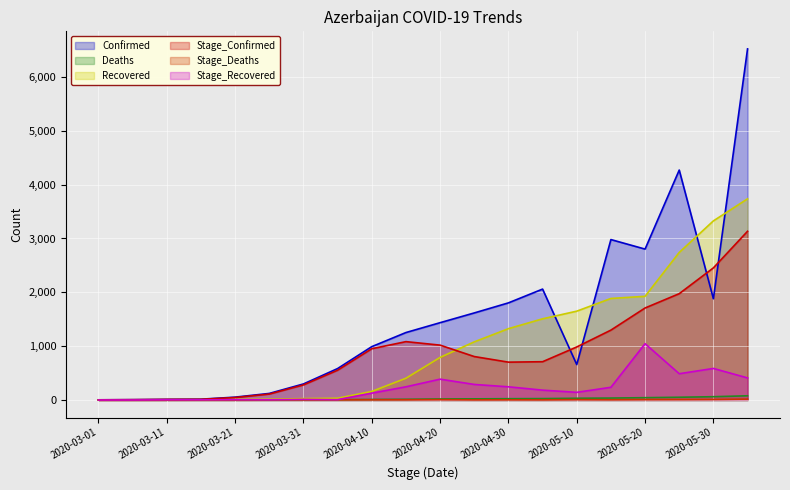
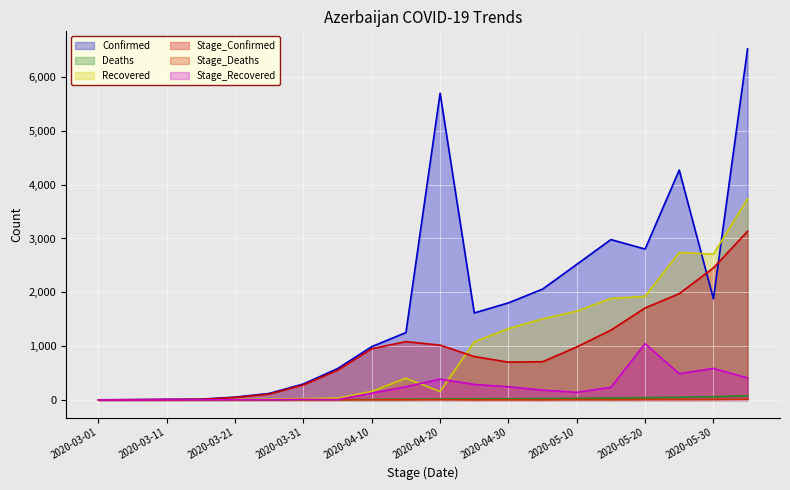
Confirmed, 2020-04-20: 1,400 -> 5,700
Recovered, 2020-04-20: 800 -> 200
Confirmed, 2020-05-10: 700 -> 2,500
Recovered, 2020-05-30: 3,300 -> 2,700
